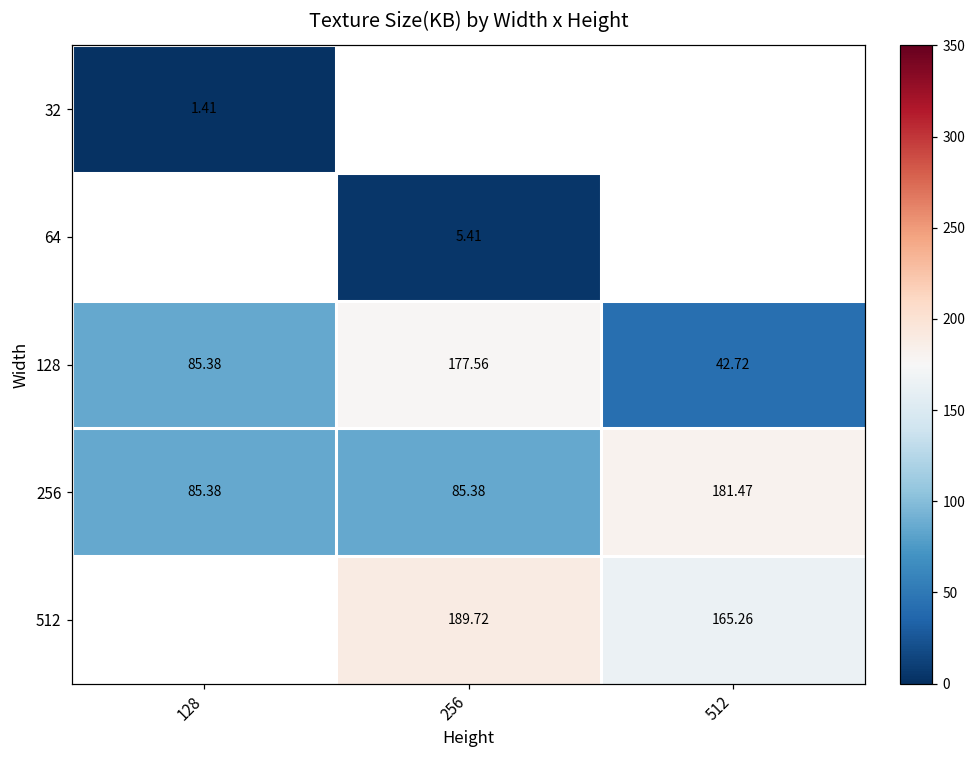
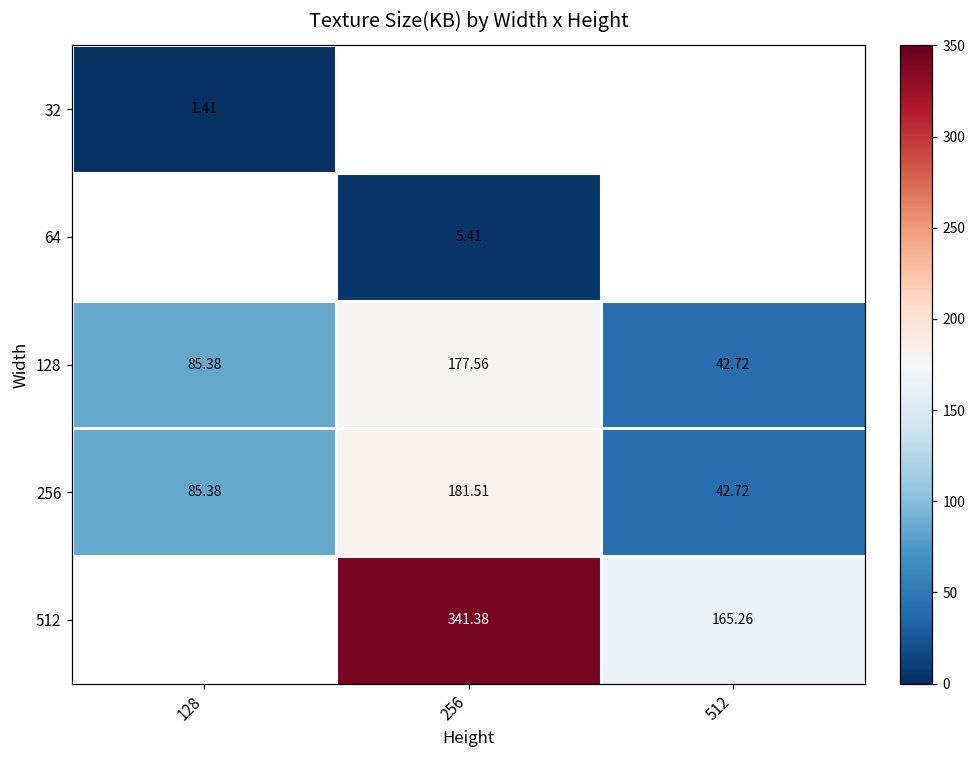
256, 256: 85.38 -> 181.51
256, 512: 181.47 -> 42.72
512, 256: 189.72 -> 341.38
